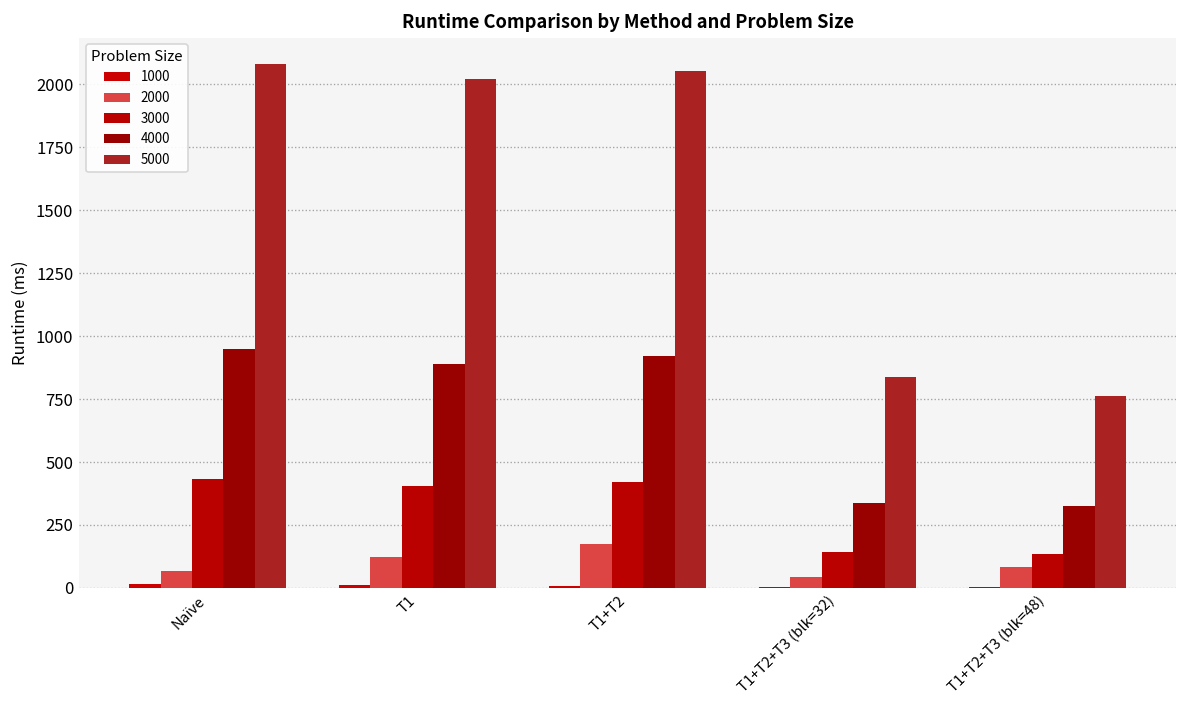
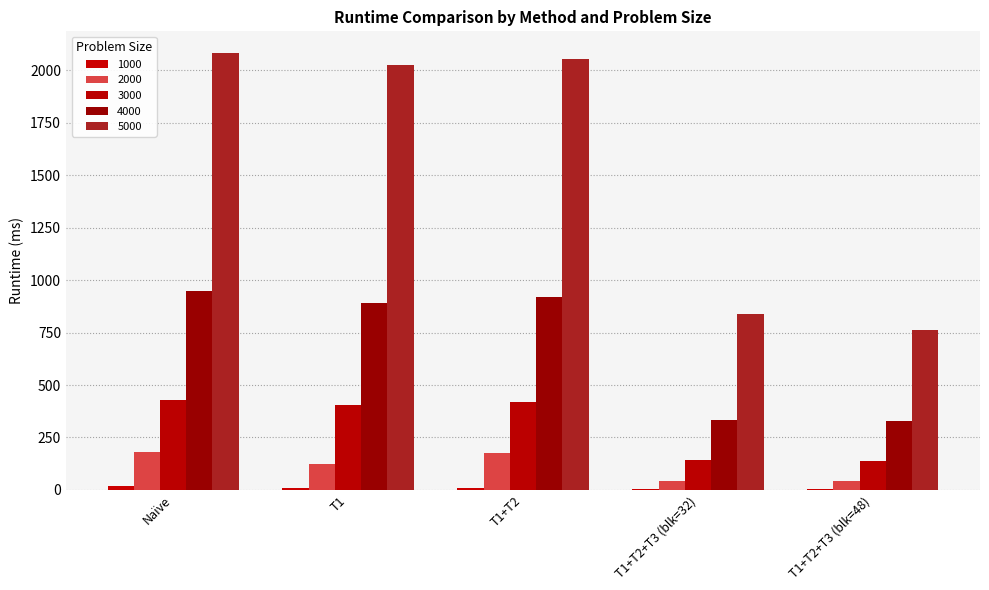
2000, Naïve: 70 -> 180
2000, T1+T2+T3 (blk=48): 80 -> 40
